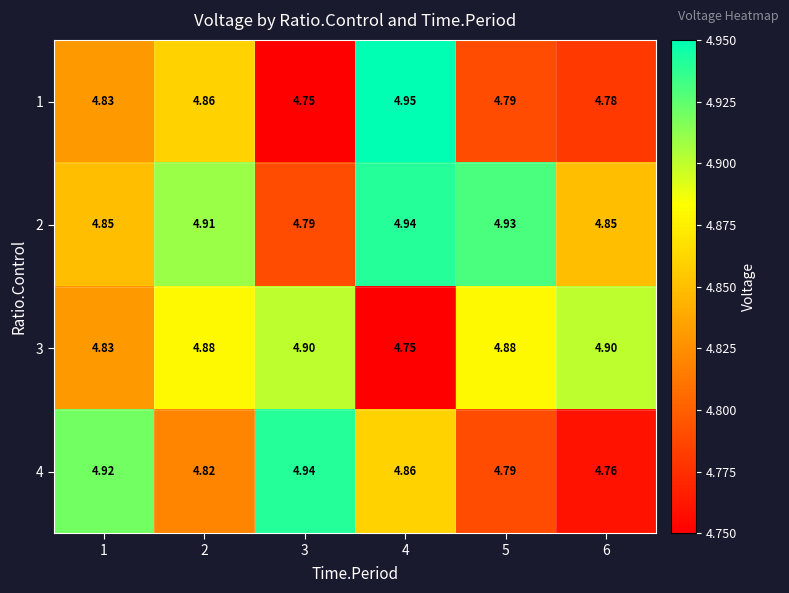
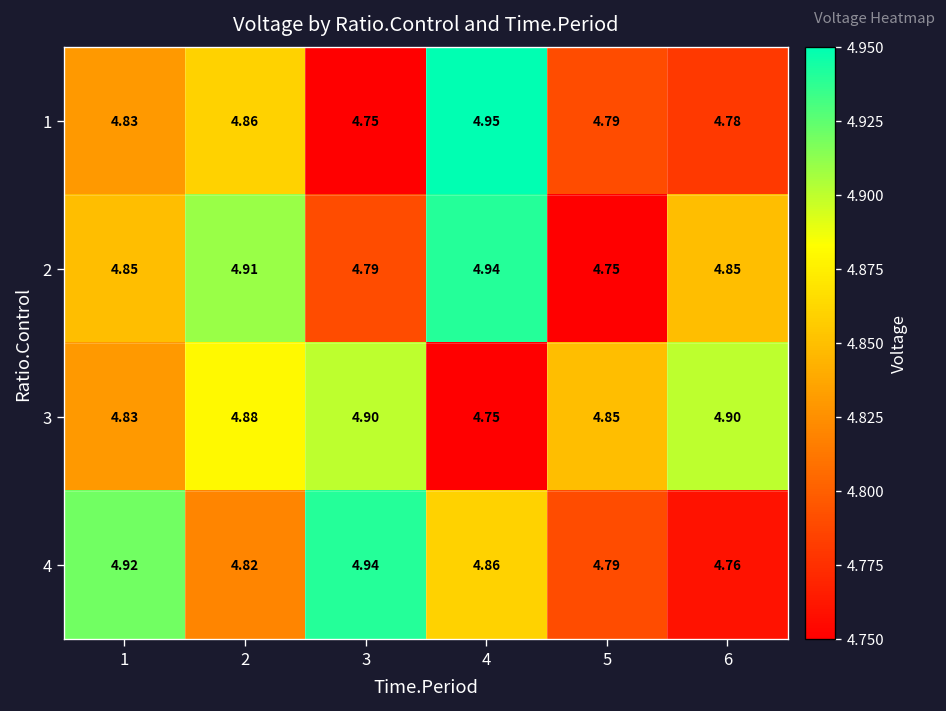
2, 5: 4.93 -> 4.75
3, 5: 4.88 -> 4.85
